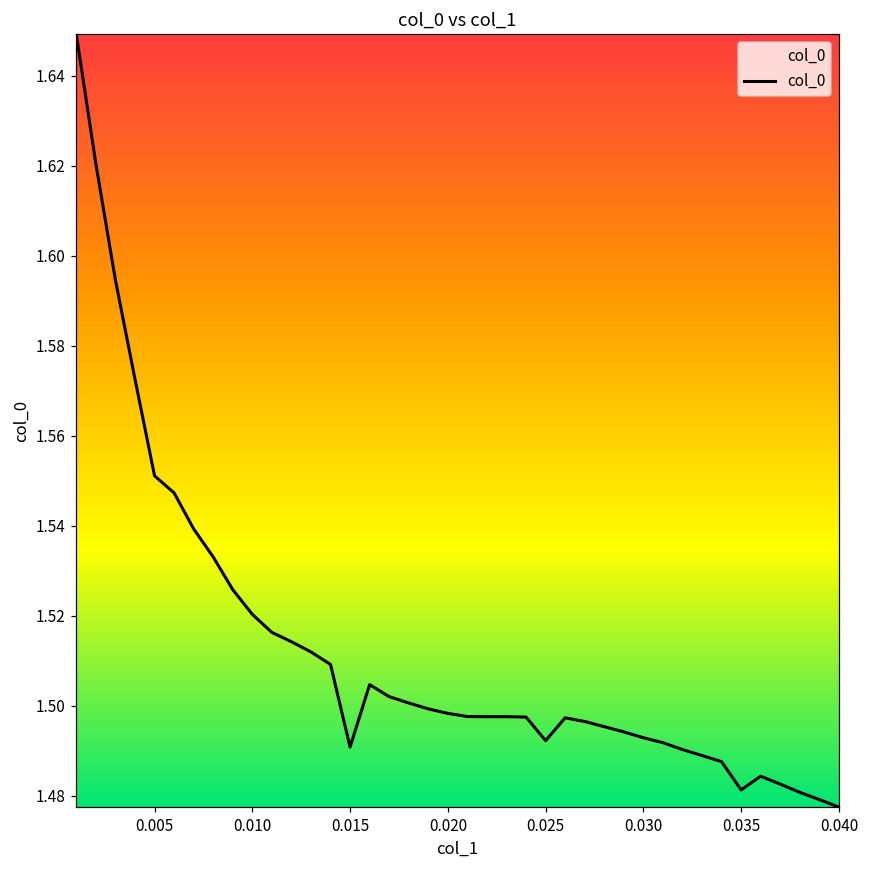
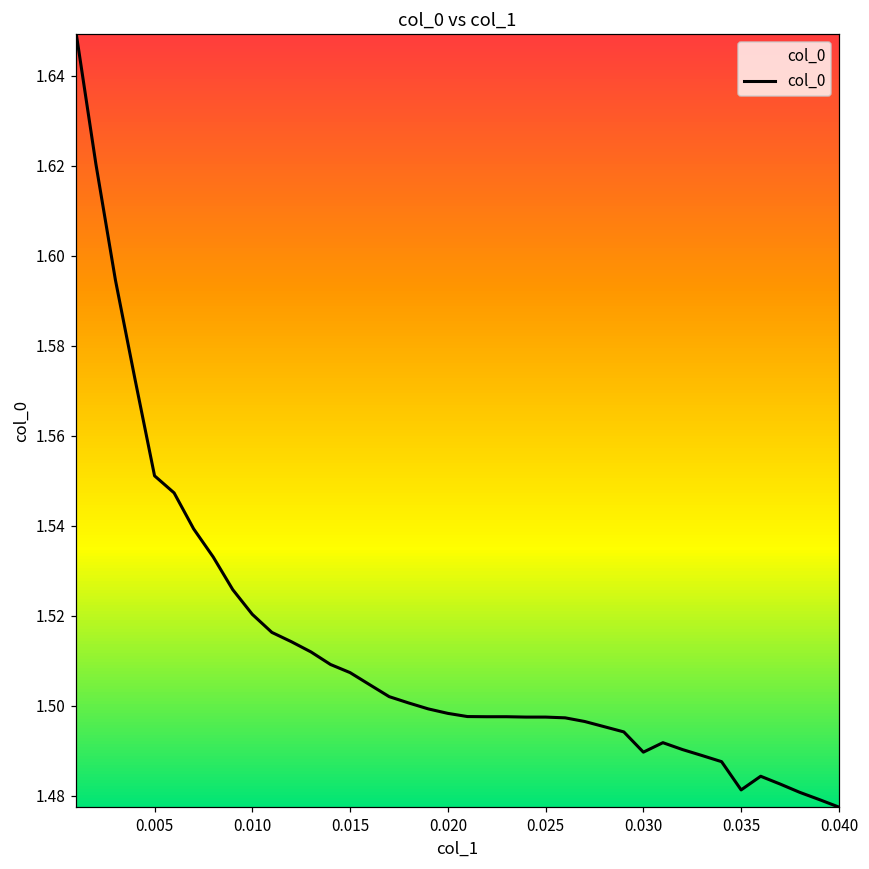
0.015: 1.491 -> 1.507
0.025: 1.492 -> 1.497
0.030: 1.493 -> 1.490
